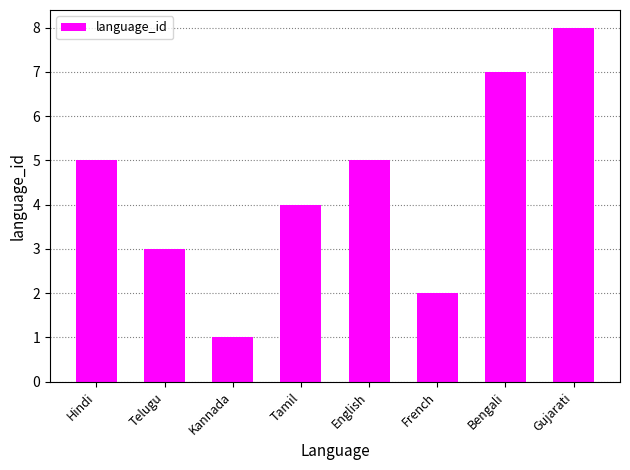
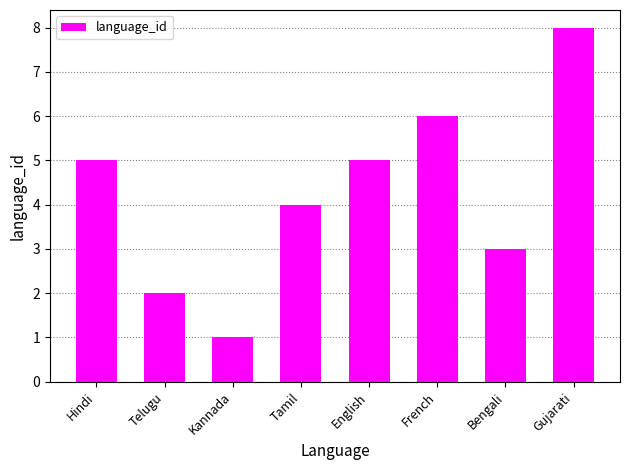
Telugu: 3 -> 2
French: 2 -> 6
Bengali: 7 -> 3
